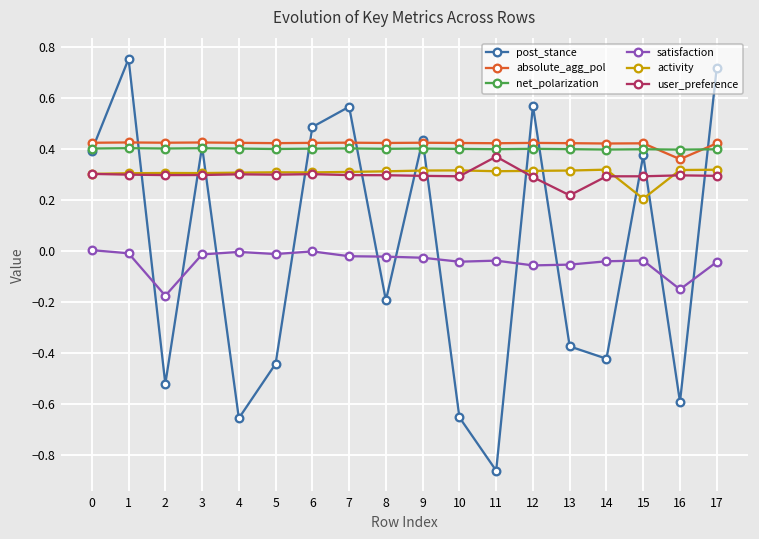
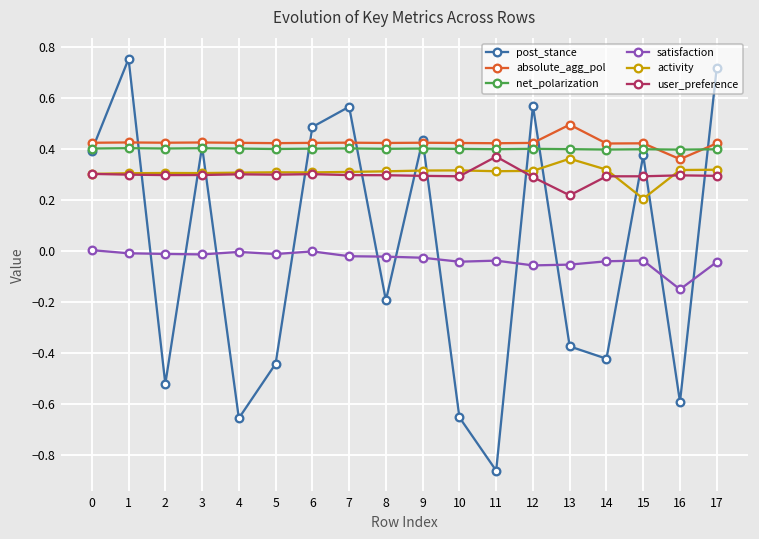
satisfaction, 2: -0.18 -> -0.01
absolute_agg_pol, 13: 0.42 -> 0.49
activity, 13: 0.31 -> 0.36
